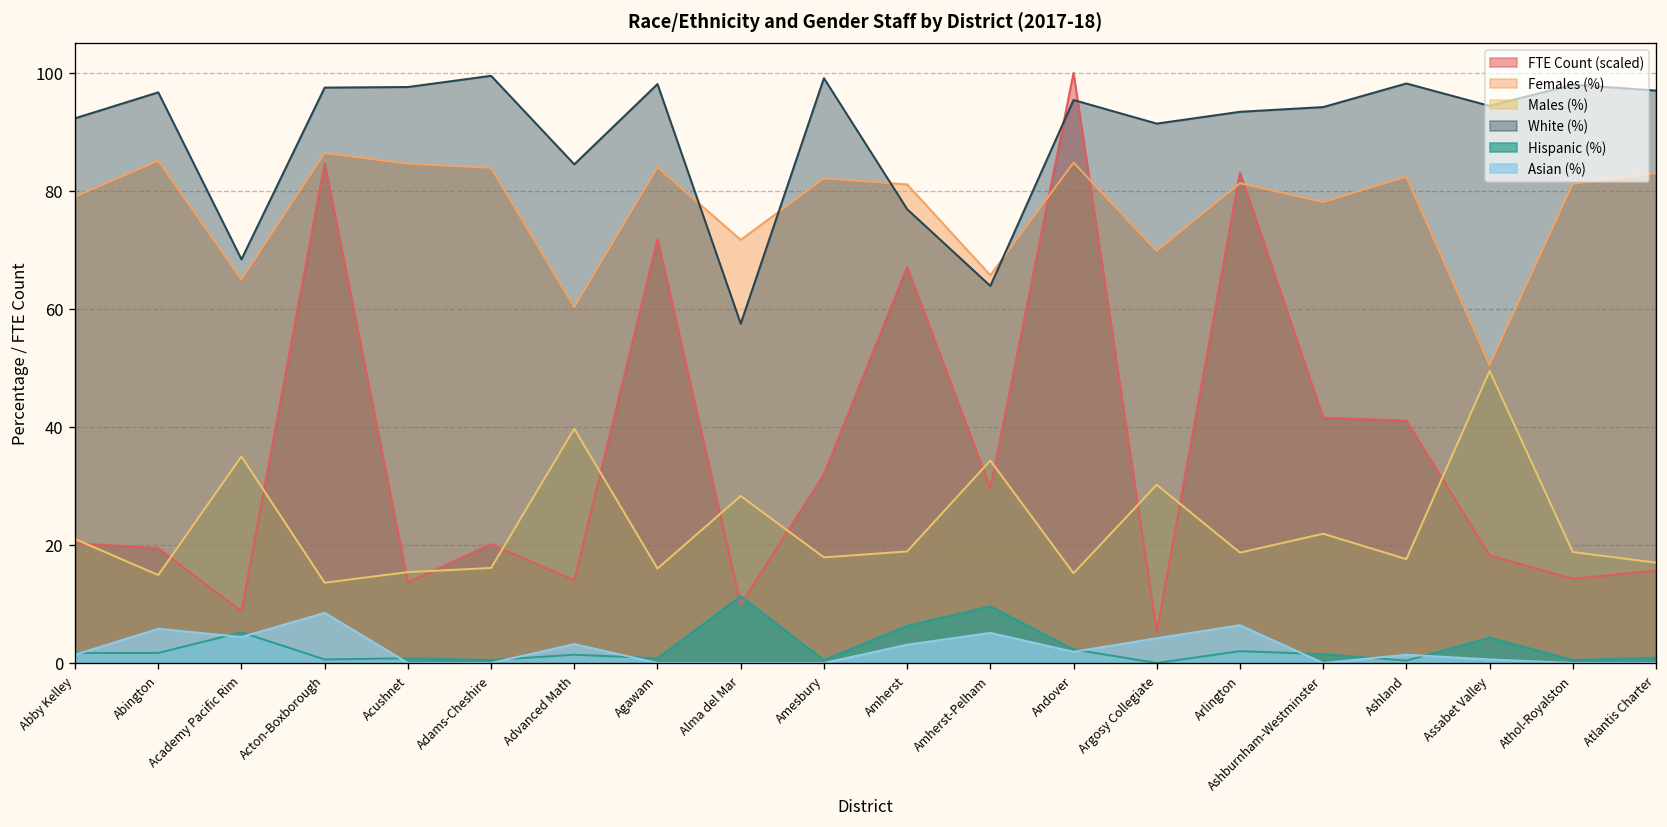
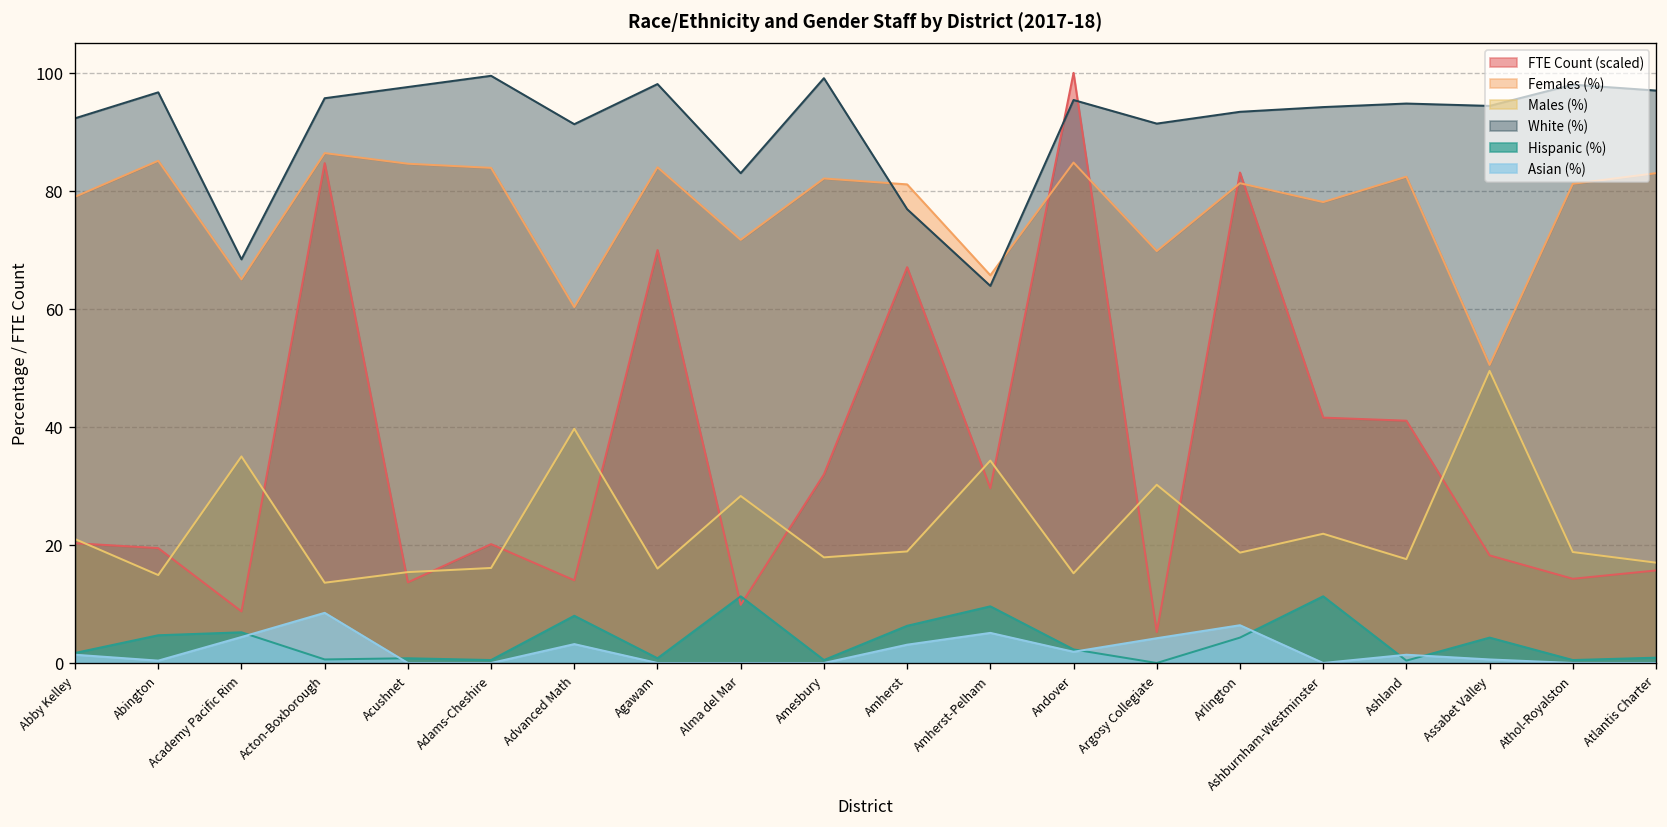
Hispanic (%), Abington: 2 -> 5
Asian (%), Abington: 6 -> 0
White (%), Acton-Boxborough: 98 -> 96
White (%), Advanced Math: 85 -> 91
Hispanic (%), Advanced Math: 1 -> 8
FTE Count (scaled), Agawam: 72 -> 70
White (%), Alma del Mar: 58 -> 83
Hispanic (%), Arlington: 2 -> 4
Hispanic (%), Ashburnham-Westminster: 2 -> 11
White (%), Ashland: 98 -> 95
